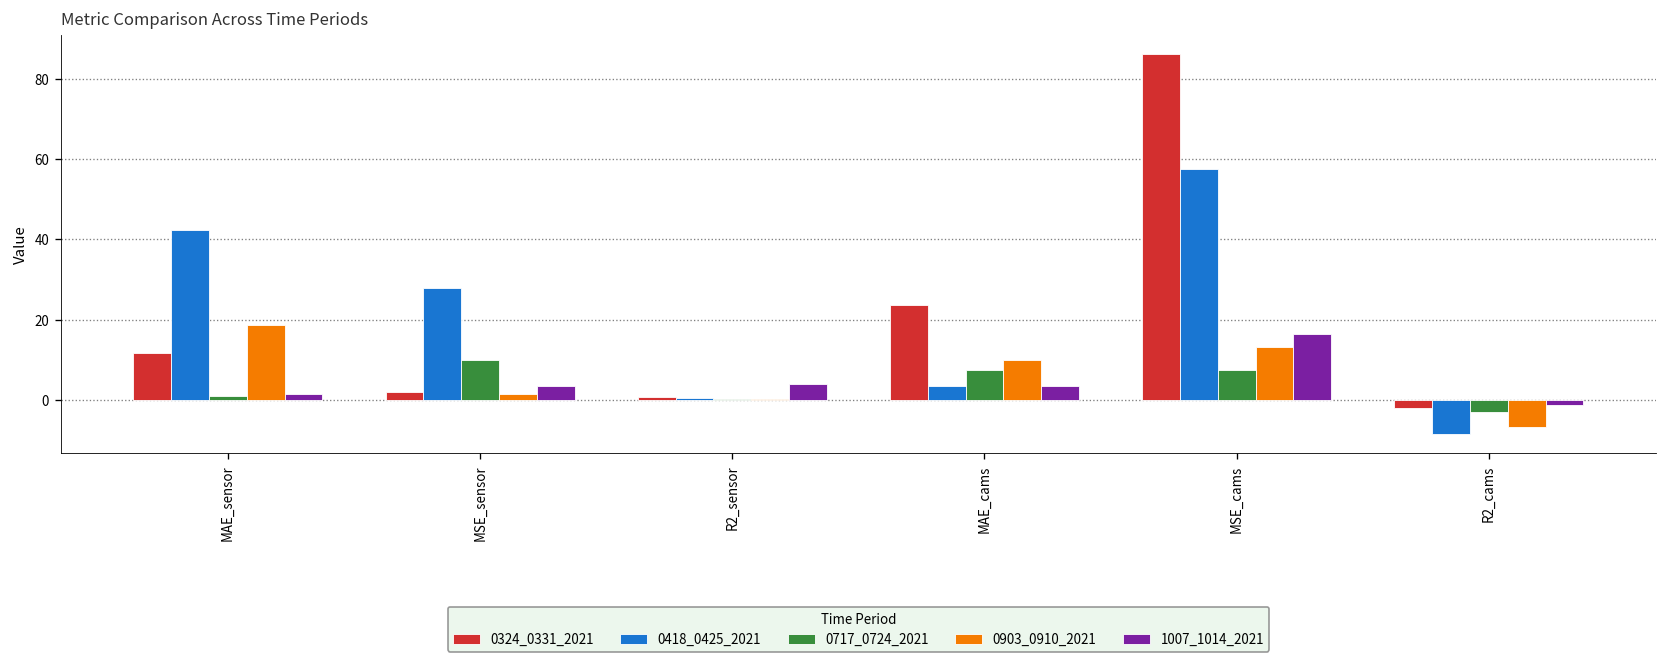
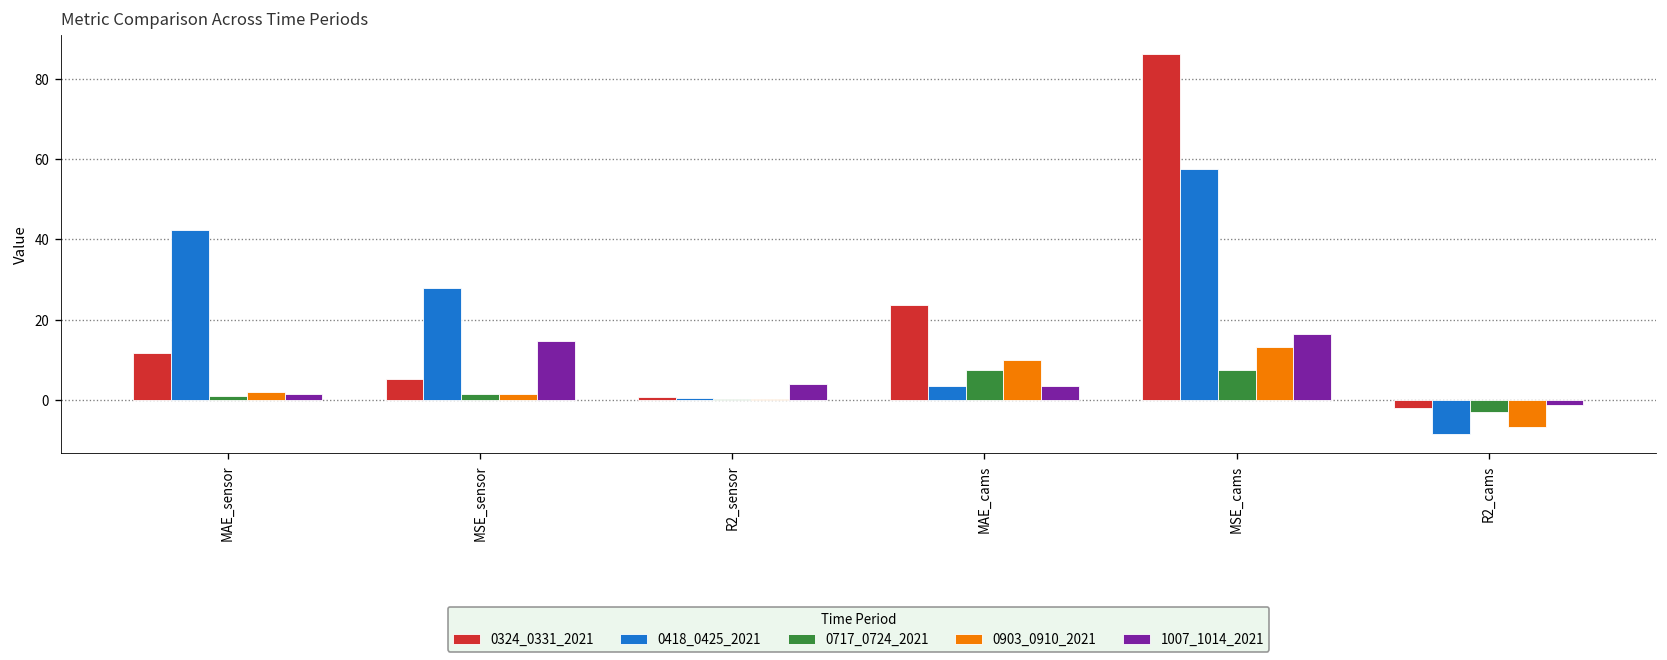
0903_0910_2021, MAE_sensor: 19 -> 2
0324_0331_2021, MSE_sensor: 2 -> 5
0717_0724_2021, MSE_sensor: 10 -> 1
1007_1014_2021, MSE_sensor: 4 -> 15
